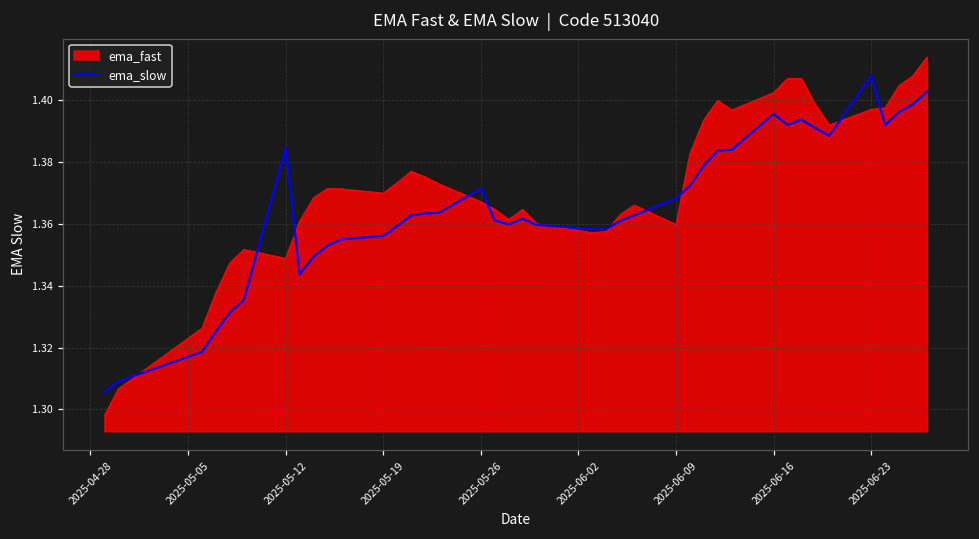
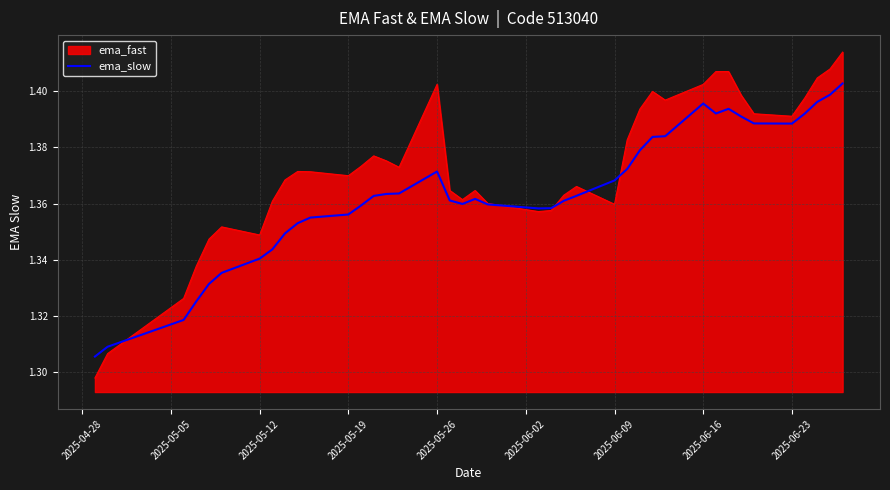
ema_slow, 2025-05-12: 1.385 -> 1.340
ema_fast, 2025-05-26: 1.367 -> 1.402
ema_fast, 2025-06-23: 1.397 -> 1.391
ema_slow, 2025-06-23: 1.408 -> 1.388
